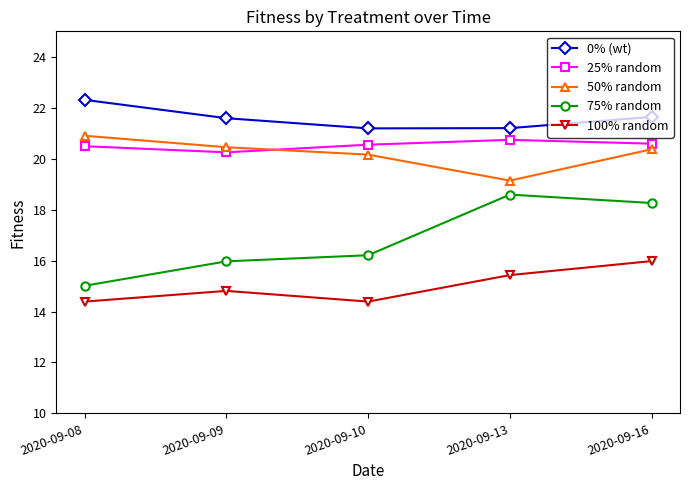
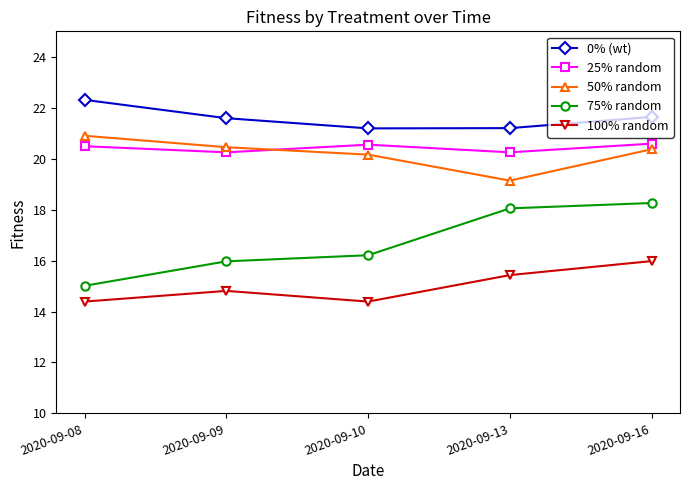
25% random, 2020-09-13: 20.7 -> 20.3
75% random, 2020-09-13: 18.6 -> 18.1
